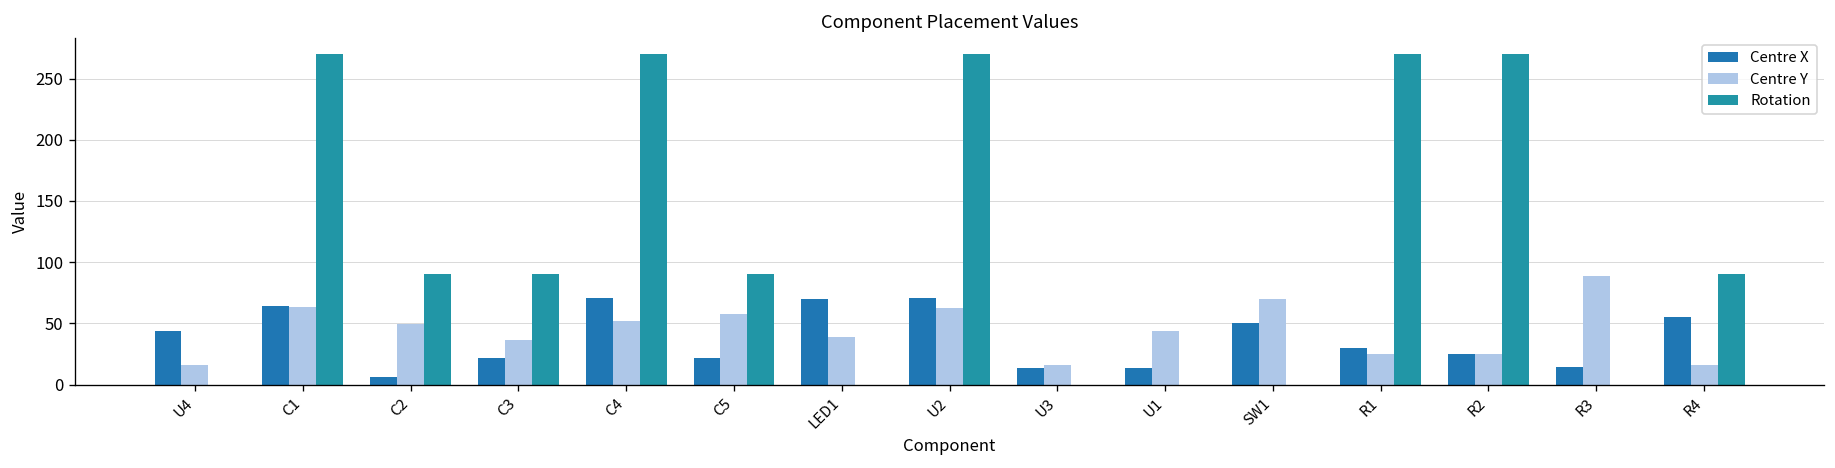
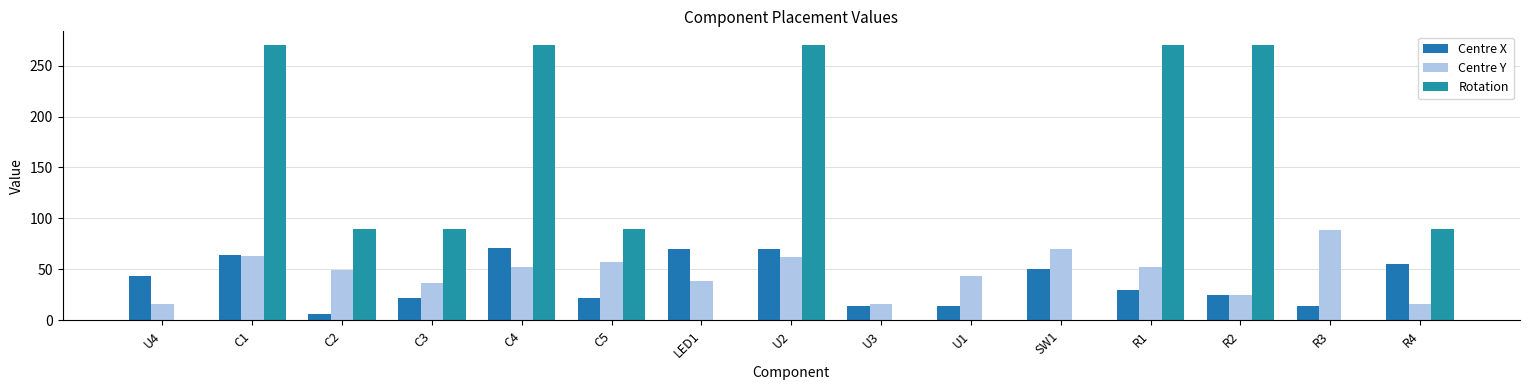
Centre Y, R1: 25 -> 52
